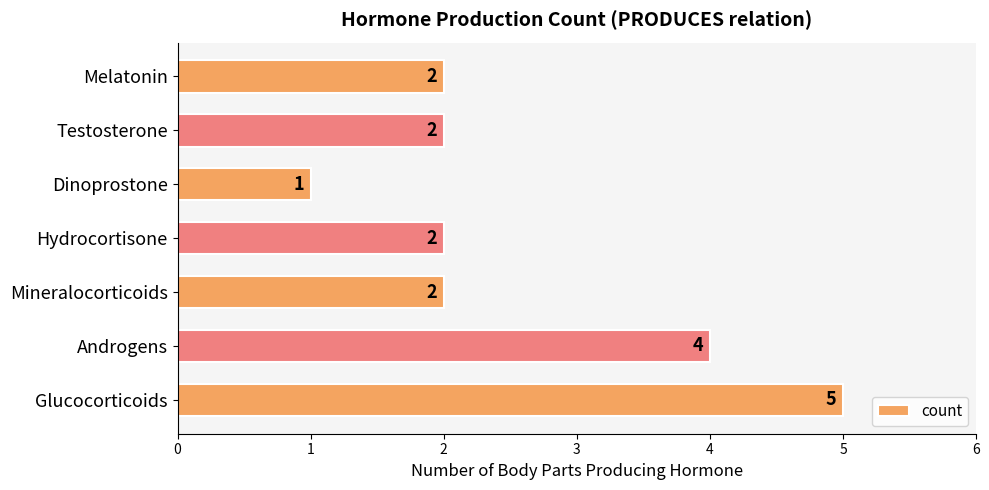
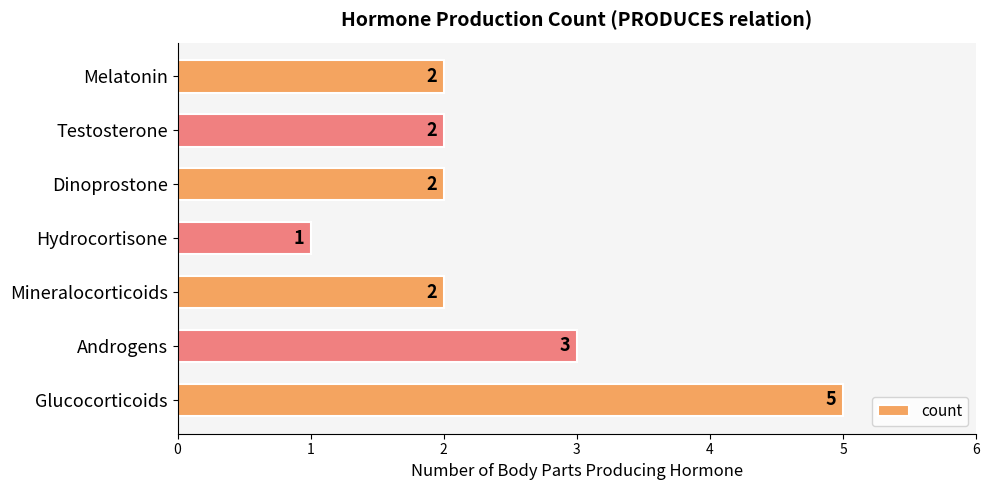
Dinoprostone: 1 -> 2
Hydrocortisone: 2 -> 1
Androgens: 4 -> 3
